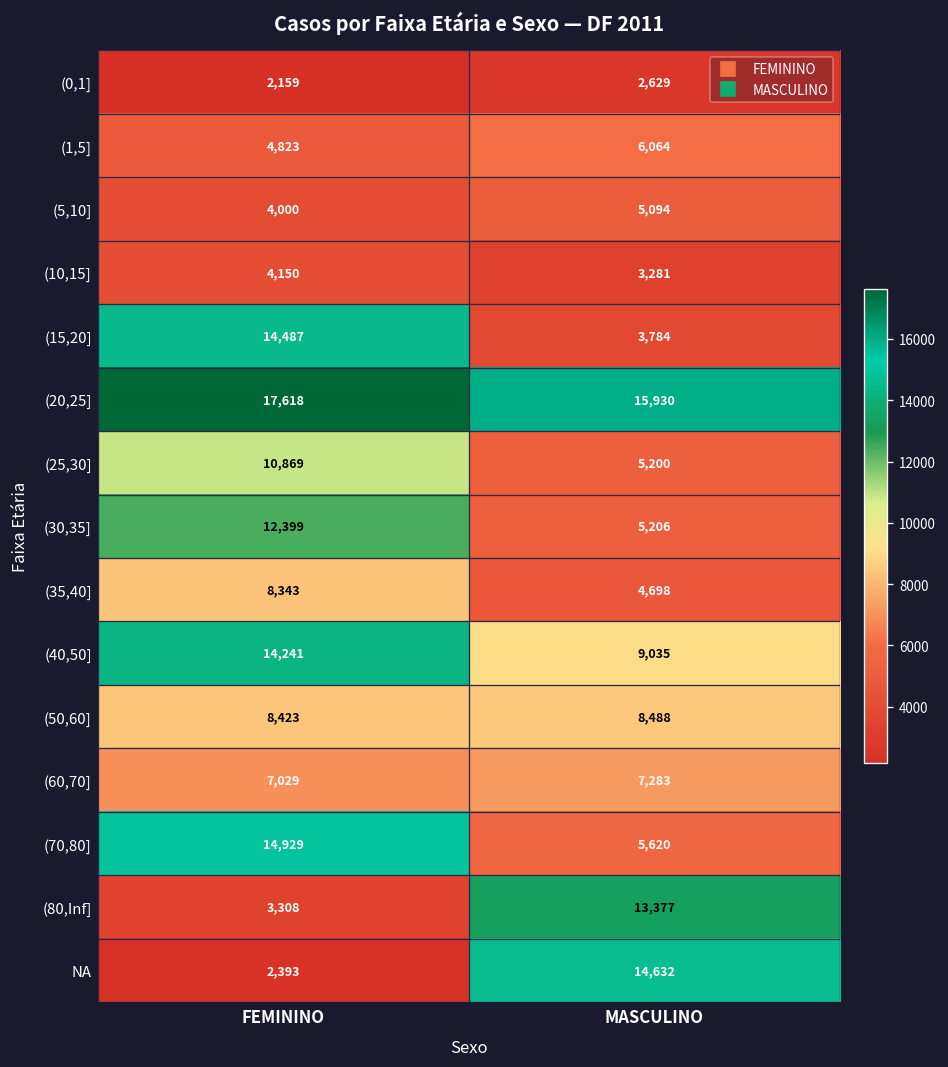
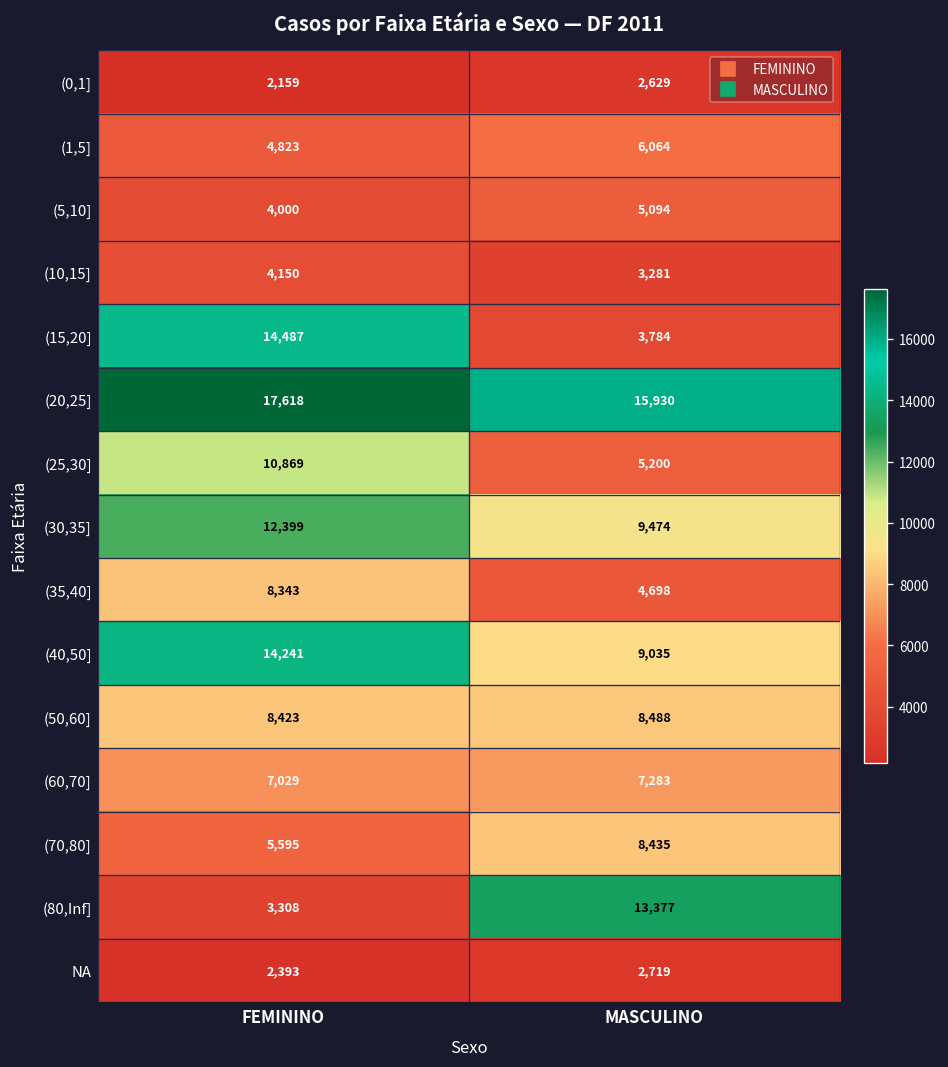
(30,35], MASCULINO: 5,206 -> 9,474
(70,80], FEMININO: 14,929 -> 5,595
(70,80], MASCULINO: 5,620 -> 8,435
NA, MASCULINO: 14,632 -> 2,719
